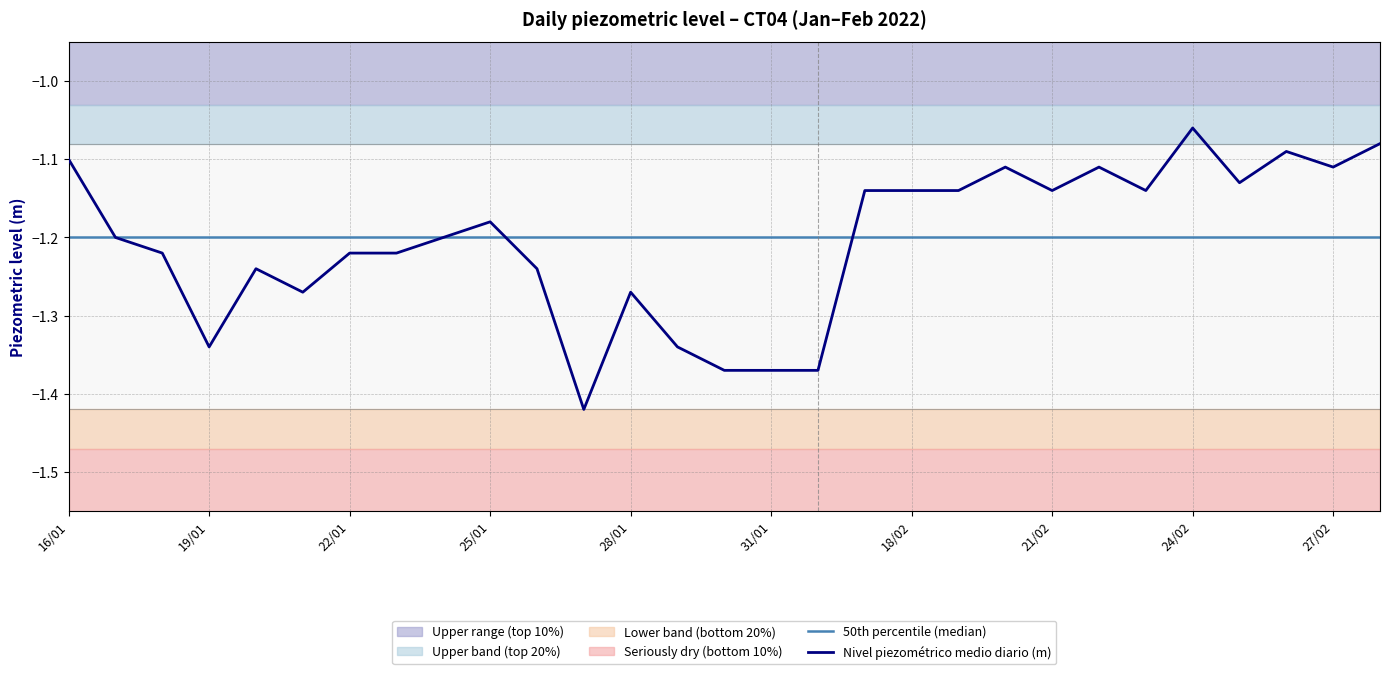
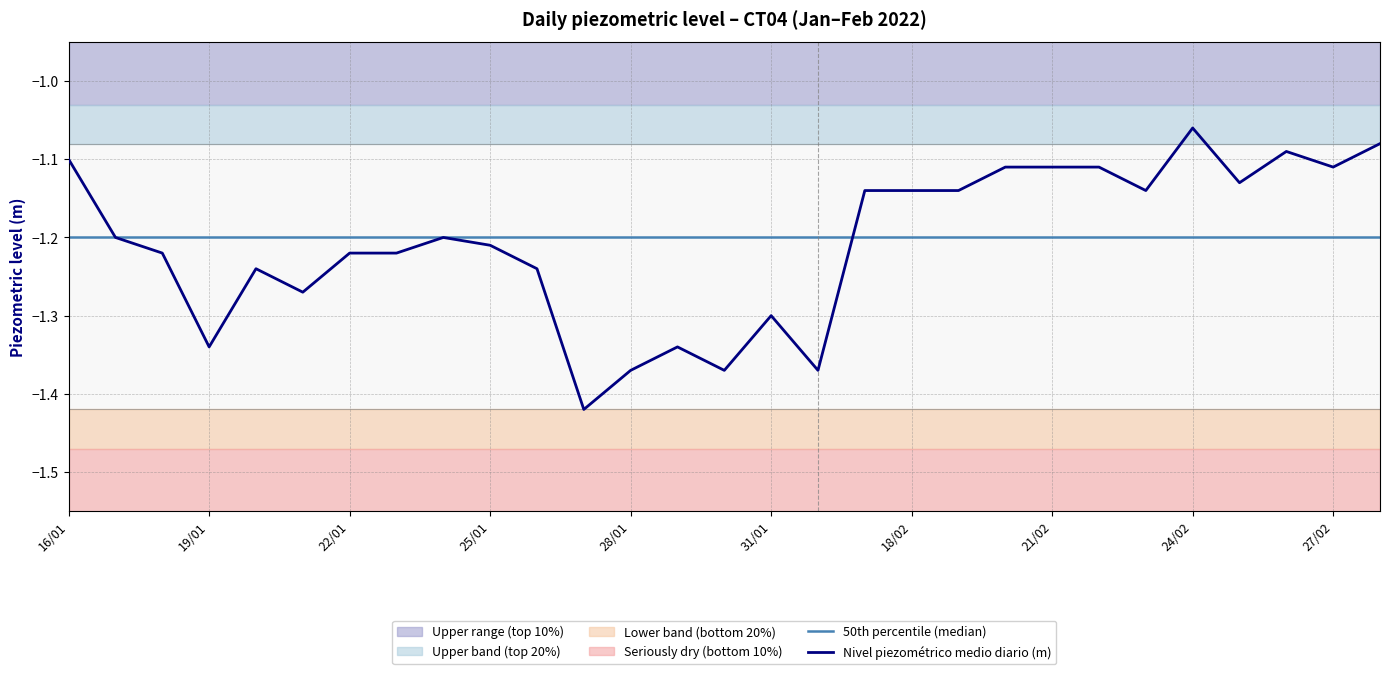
Nivel piezométrico medio diario (m), 25/01: -1.18 -> -1.21
Nivel piezométrico medio diario (m), 28/01: -1.27 -> -1.37
Nivel piezométrico medio diario (m), 31/01: -1.37 -> -1.30
Nivel piezométrico medio diario (m), 21/02: -1.14 -> -1.11
